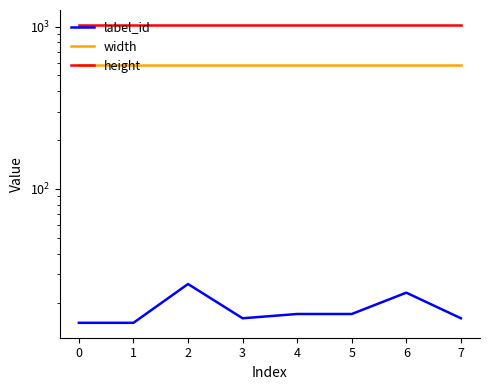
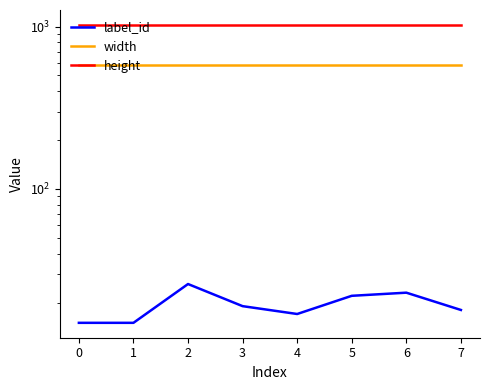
label_id, 3: 16 -> 19
label_id, 5: 17 -> 22
label_id, 7: 16 -> 18
